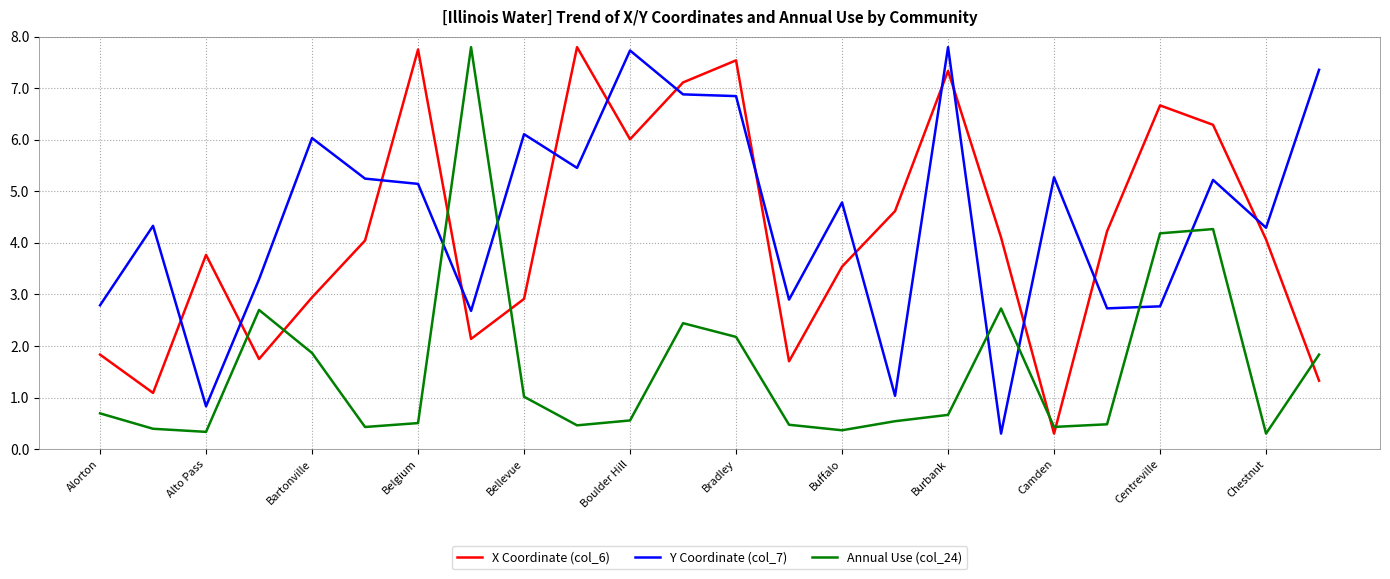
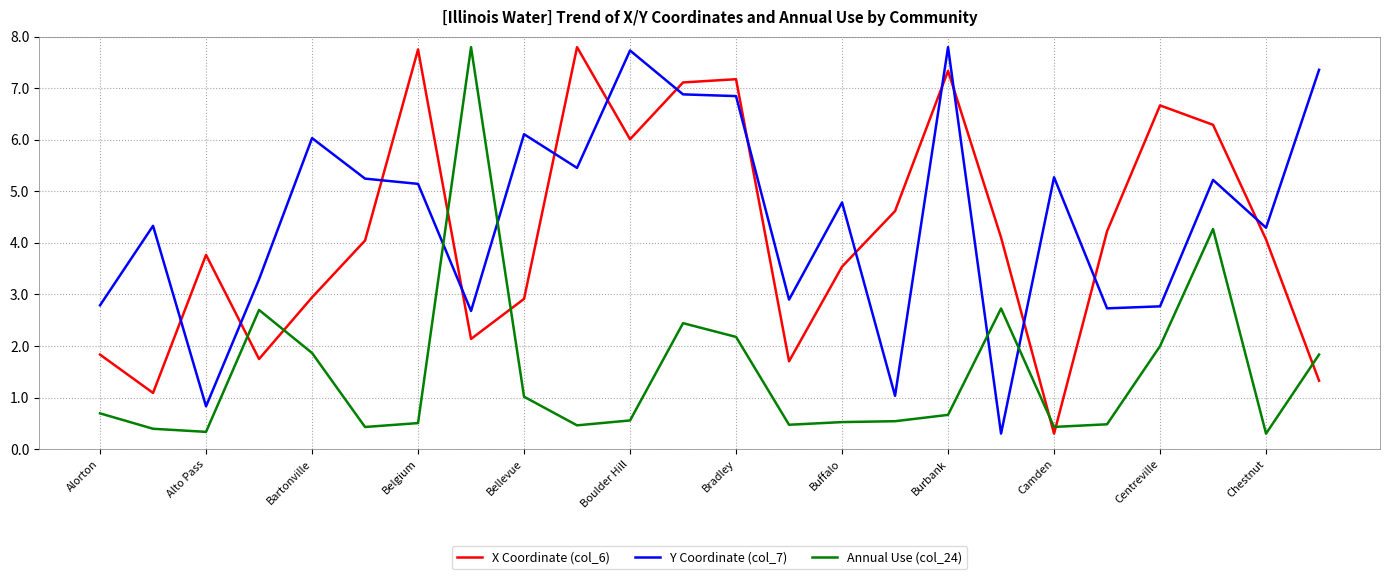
X Coordinate (col_6), Bradley: 7.5 -> 7.2
Annual Use (col_24), Buffalo: 0.4 -> 0.5
Annual Use (col_24), Centreville: 4.2 -> 2.0
